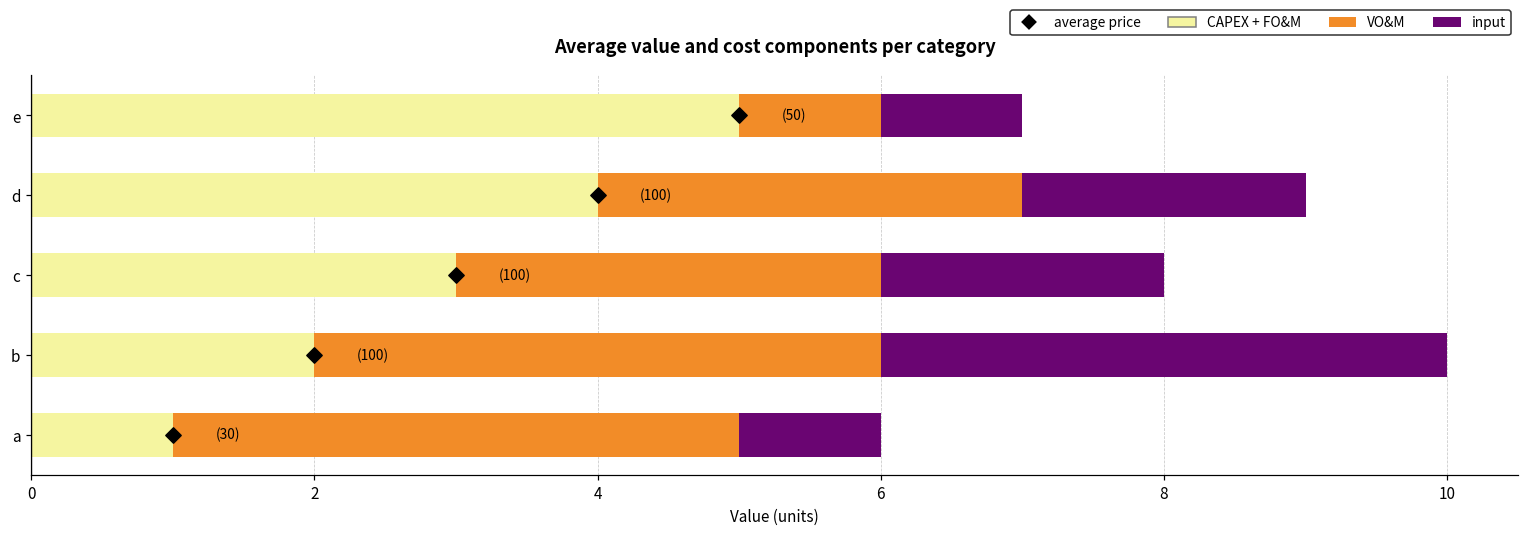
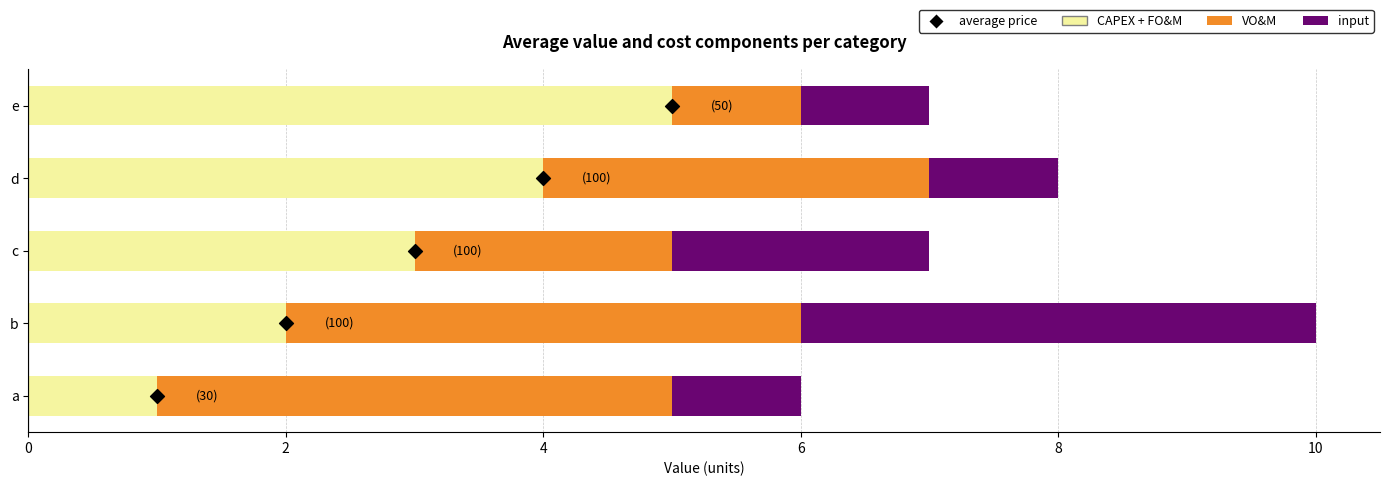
input, d: 2 -> 1
VO&M, c: 3 -> 2
